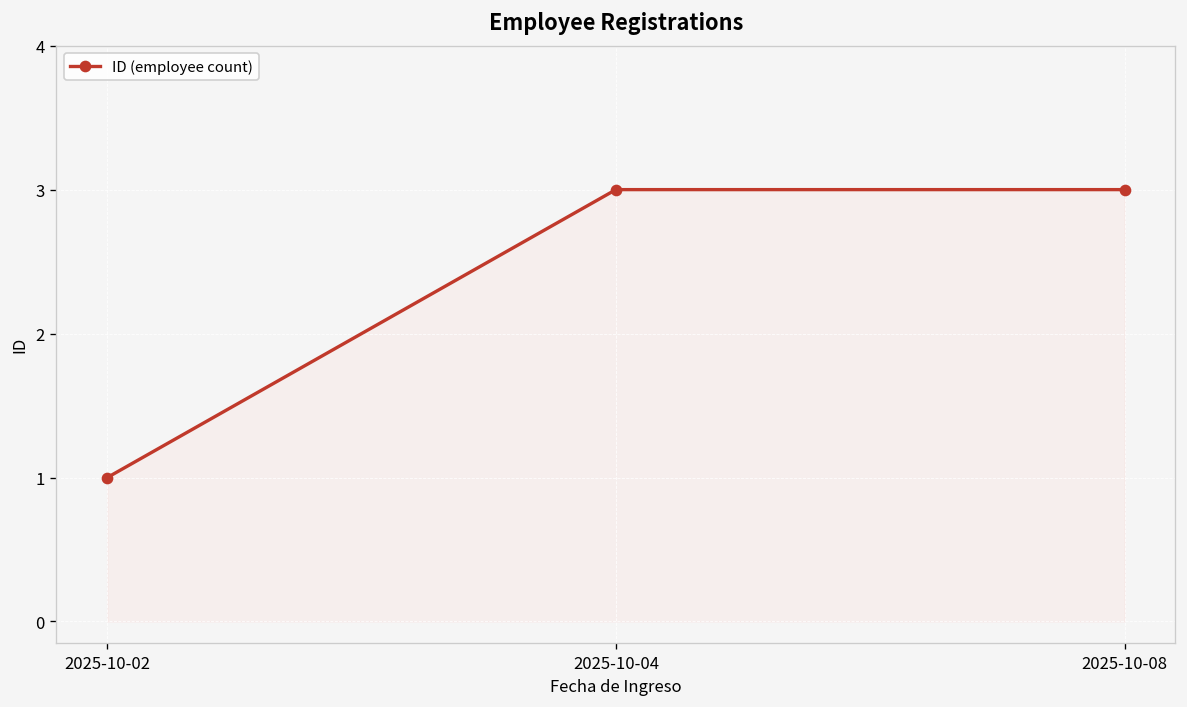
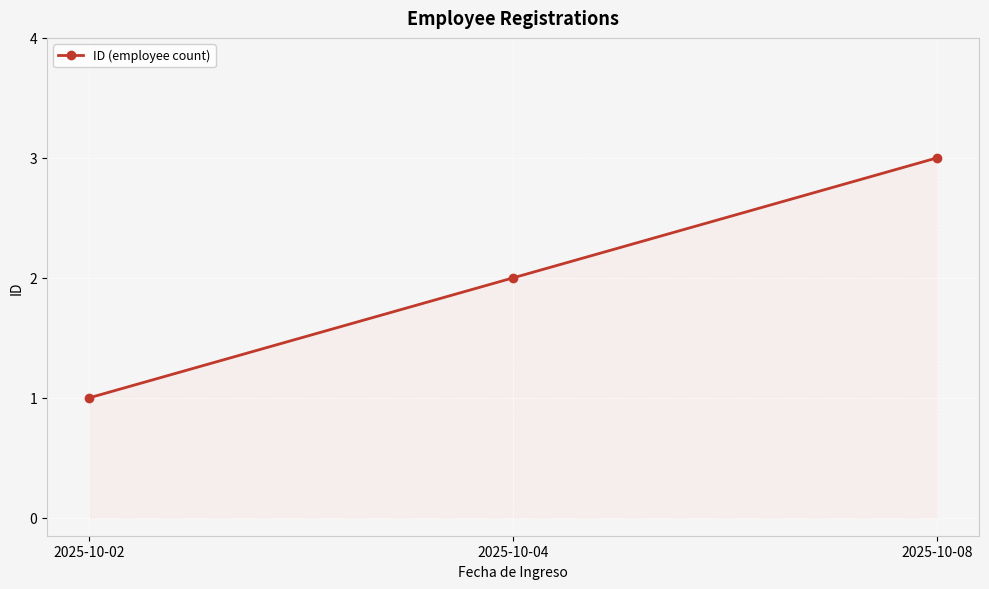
2025-10-04: 3 -> 2
